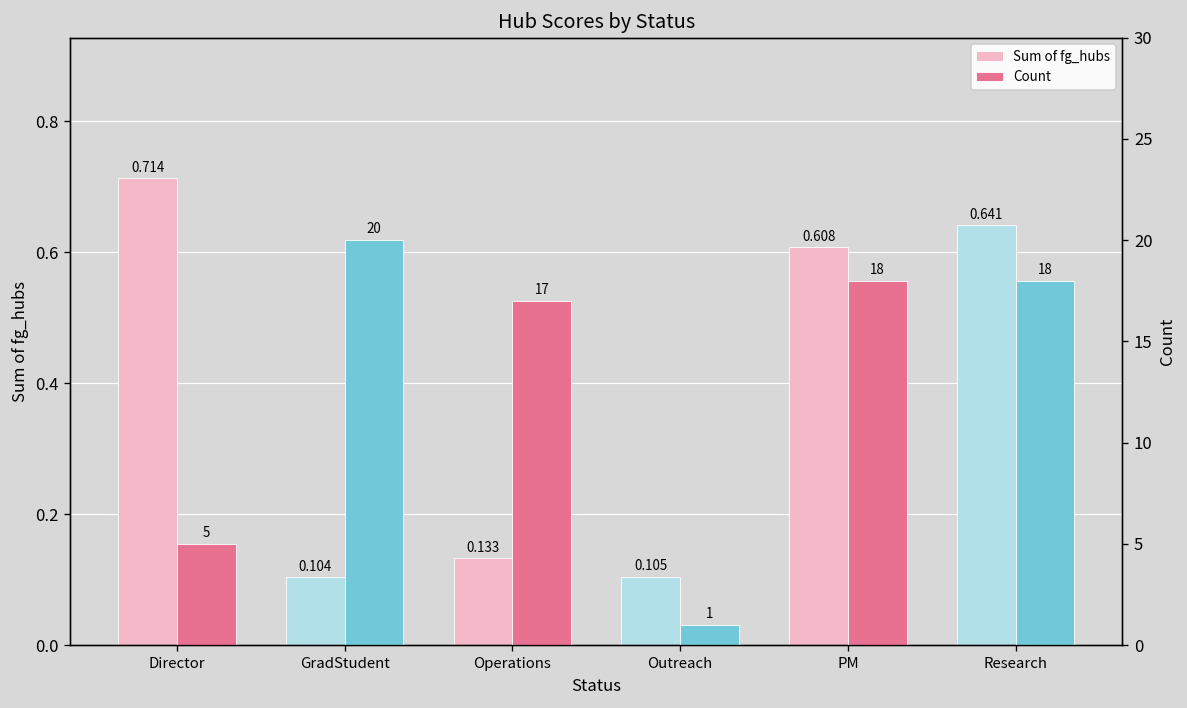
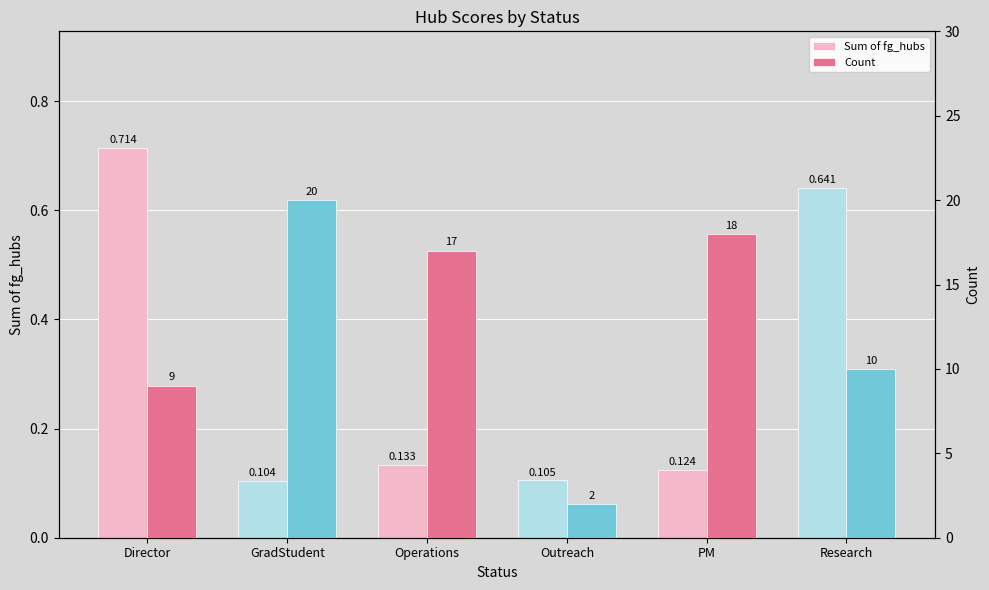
Sum of fg_hubs, PM: 0.608 -> 0.124
Count, Director: 5 -> 9
Count, Outreach: 1 -> 2
Count, Research: 18 -> 10
